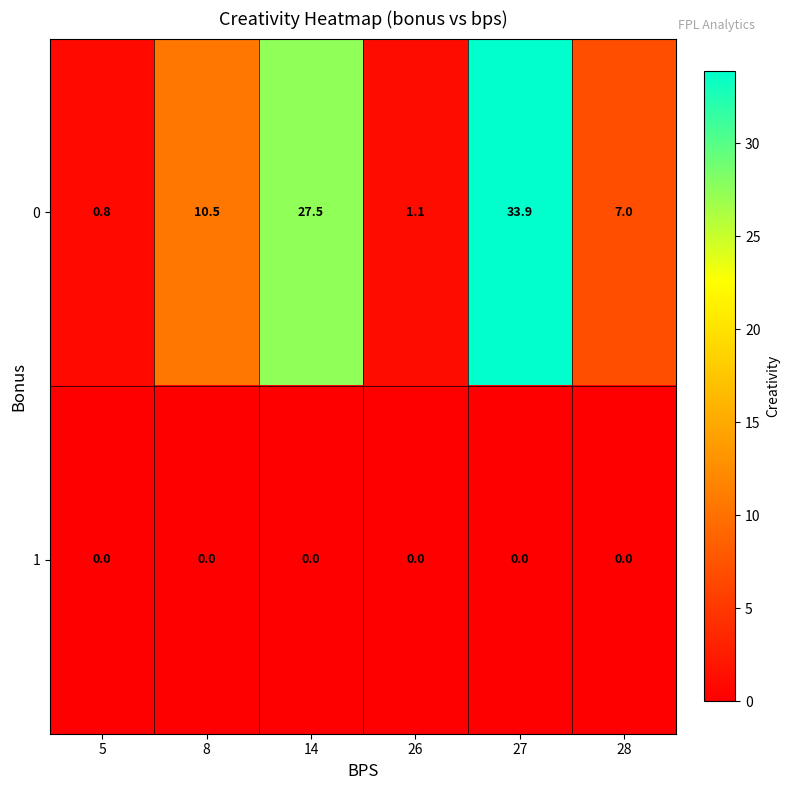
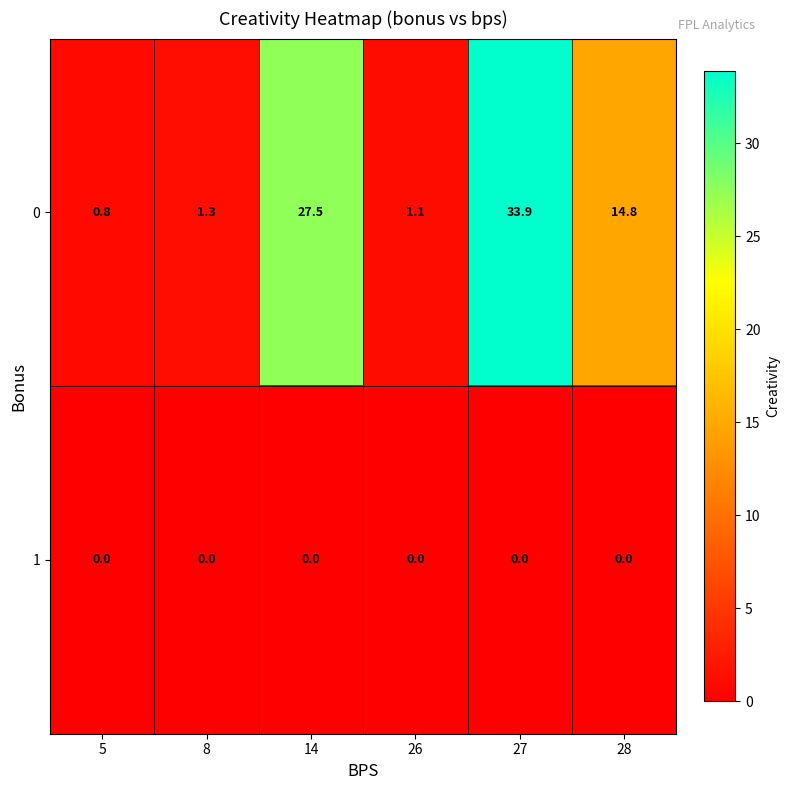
0, 8: 10.5 -> 1.3
0, 28: 7.0 -> 14.8
